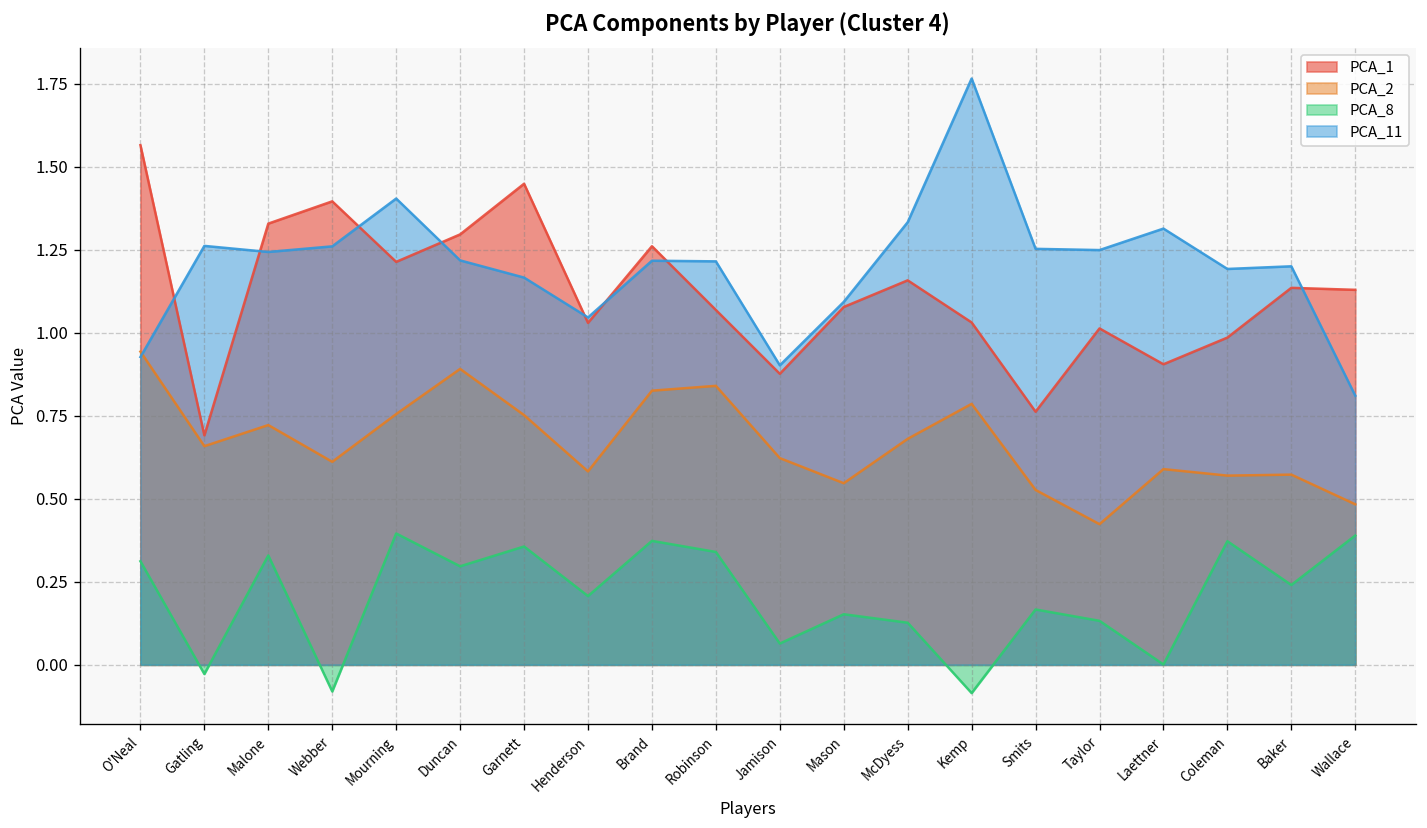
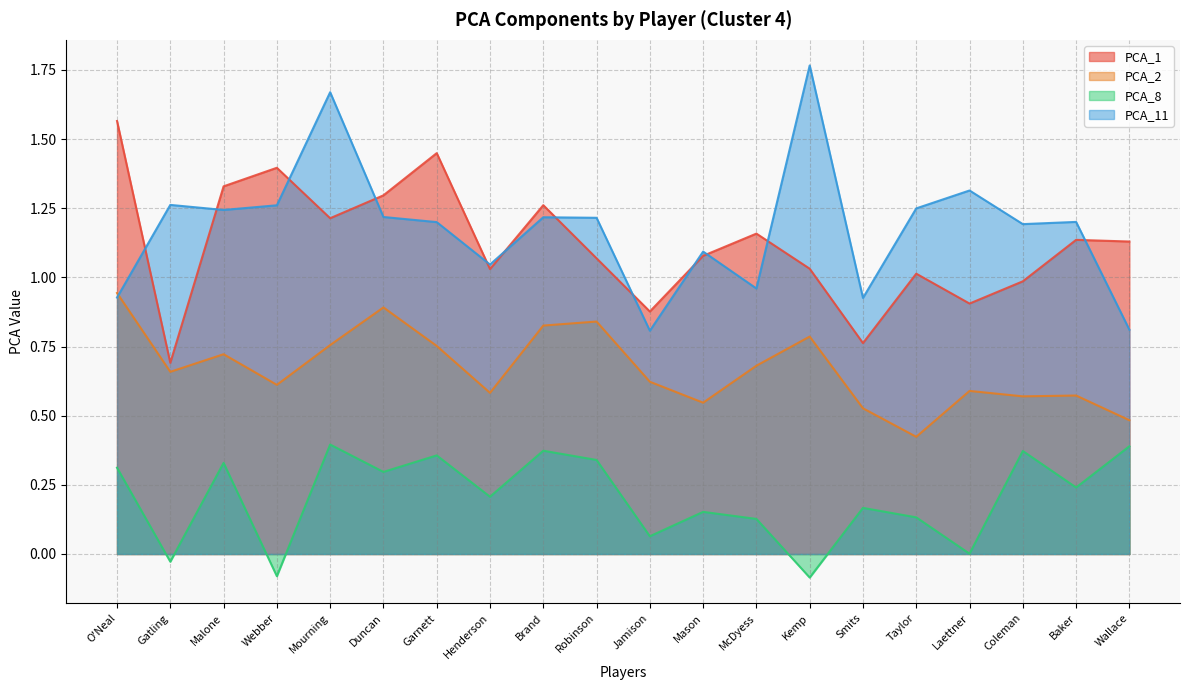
PCA_11, Mourning: 1.40 -> 1.67
PCA_11, Garnett: 1.17 -> 1.20
PCA_11, Jamison: 0.90 -> 0.81
PCA_11, McDyess: 1.33 -> 0.96
PCA_11, Smits: 1.25 -> 0.93
